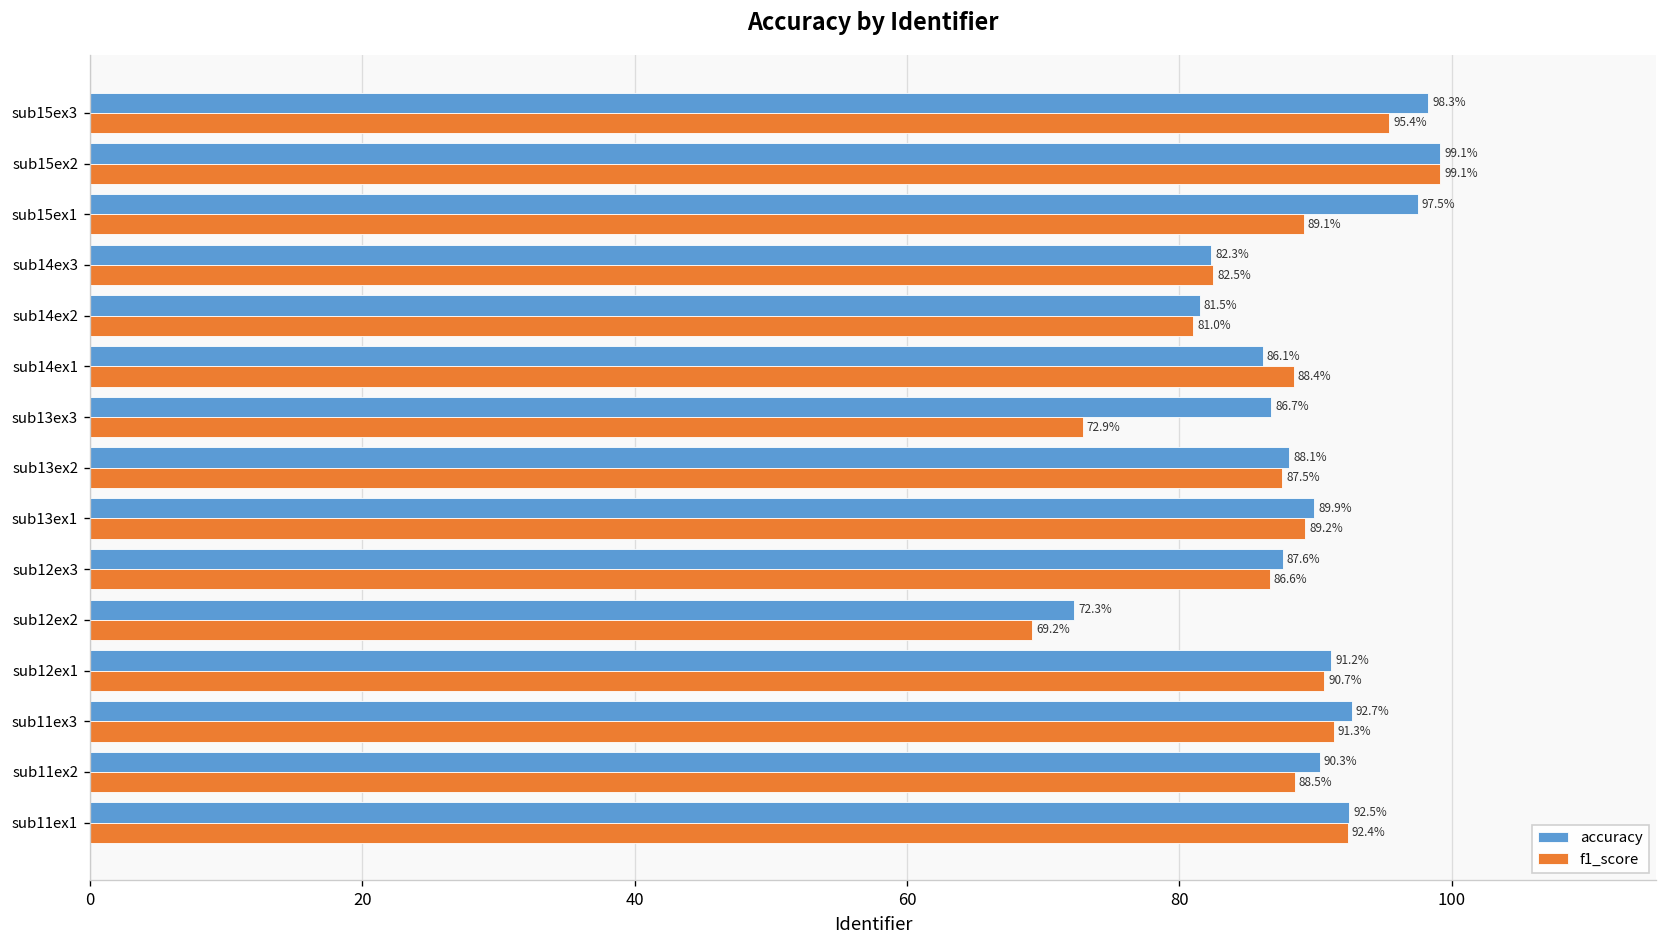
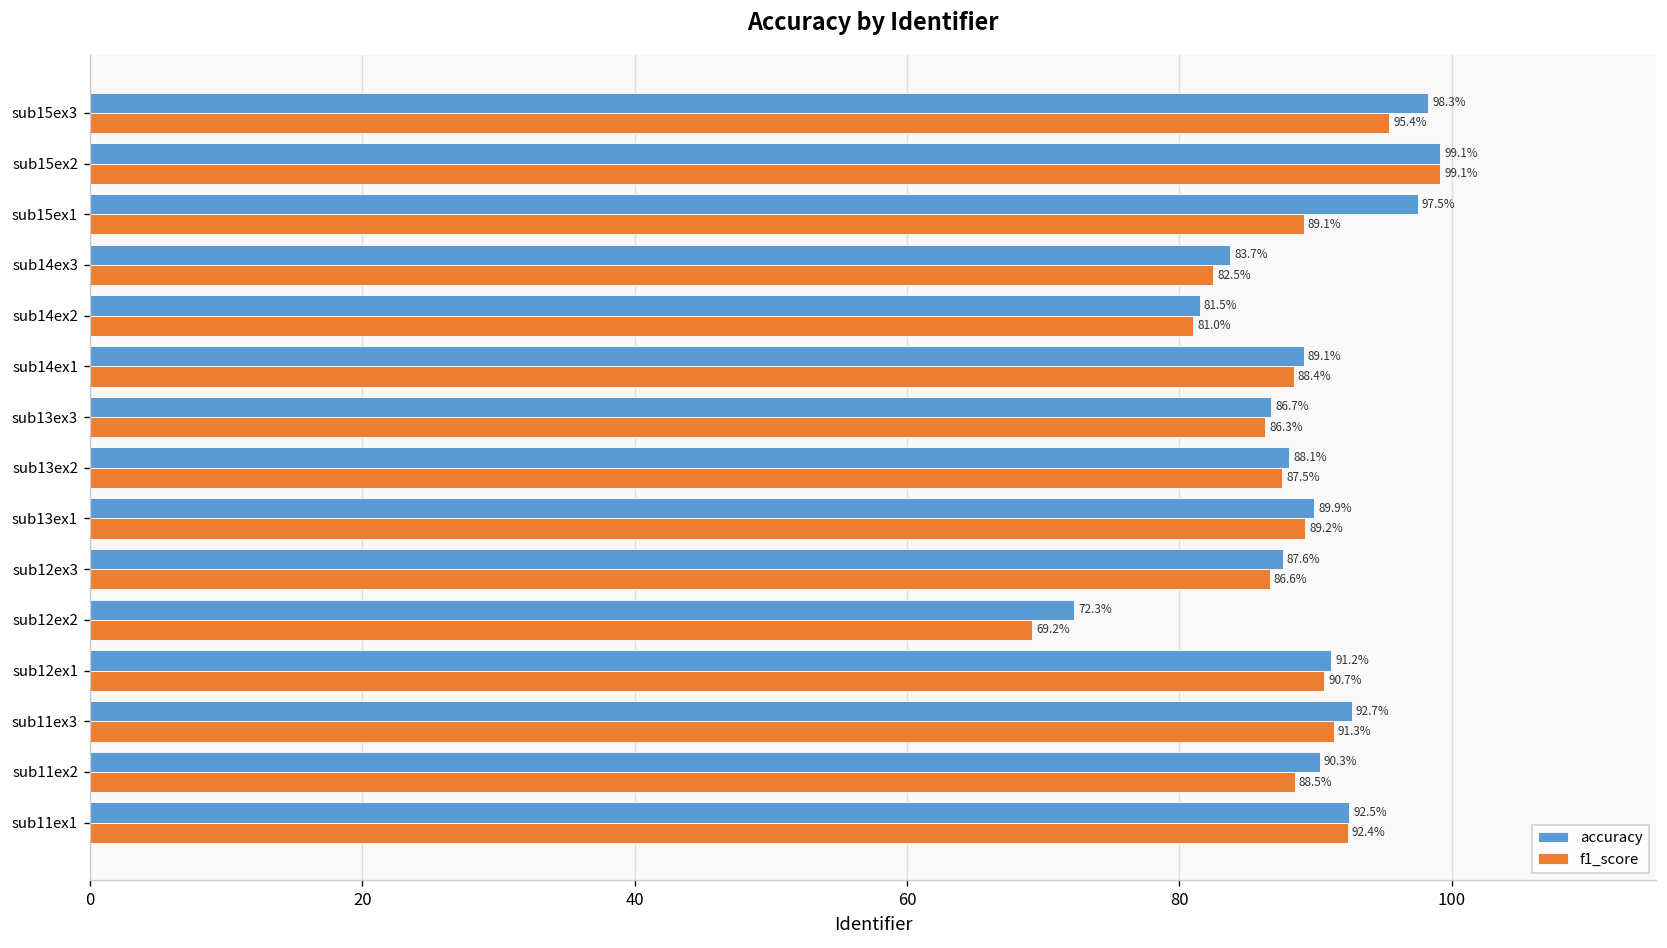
accuracy, sub14ex3: 82.3% -> 83.7%
accuracy, sub14ex1: 86.1% -> 89.1%
f1_score, sub13ex3: 72.9% -> 86.3%
